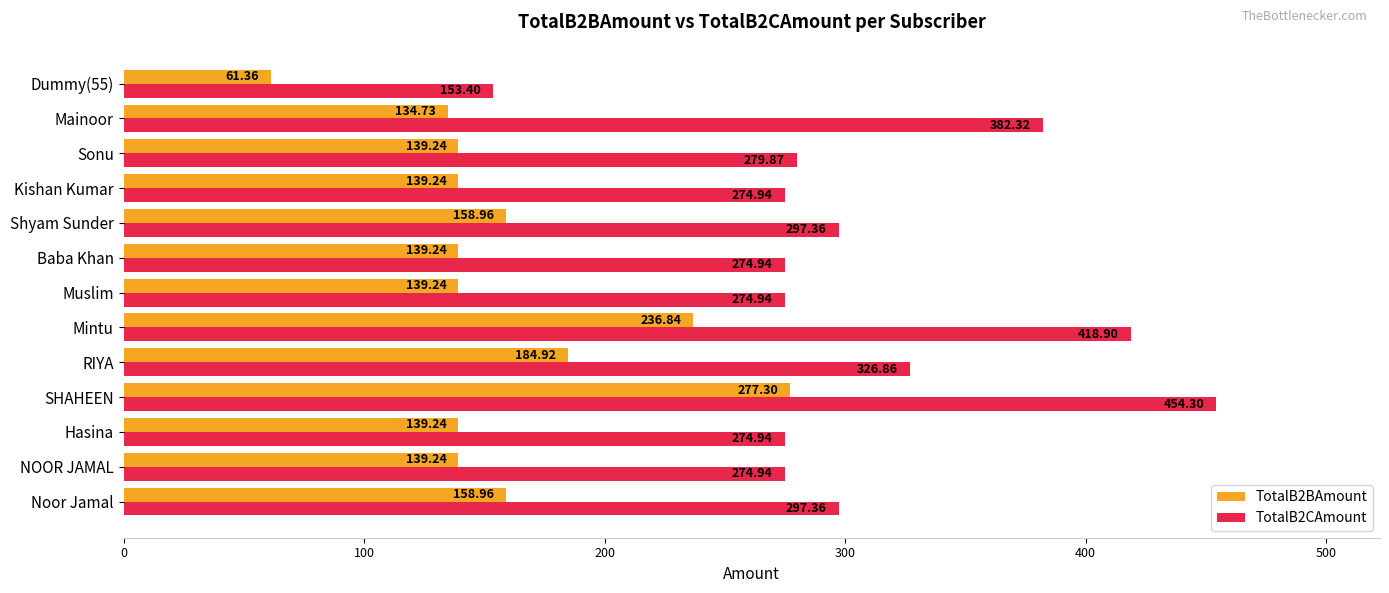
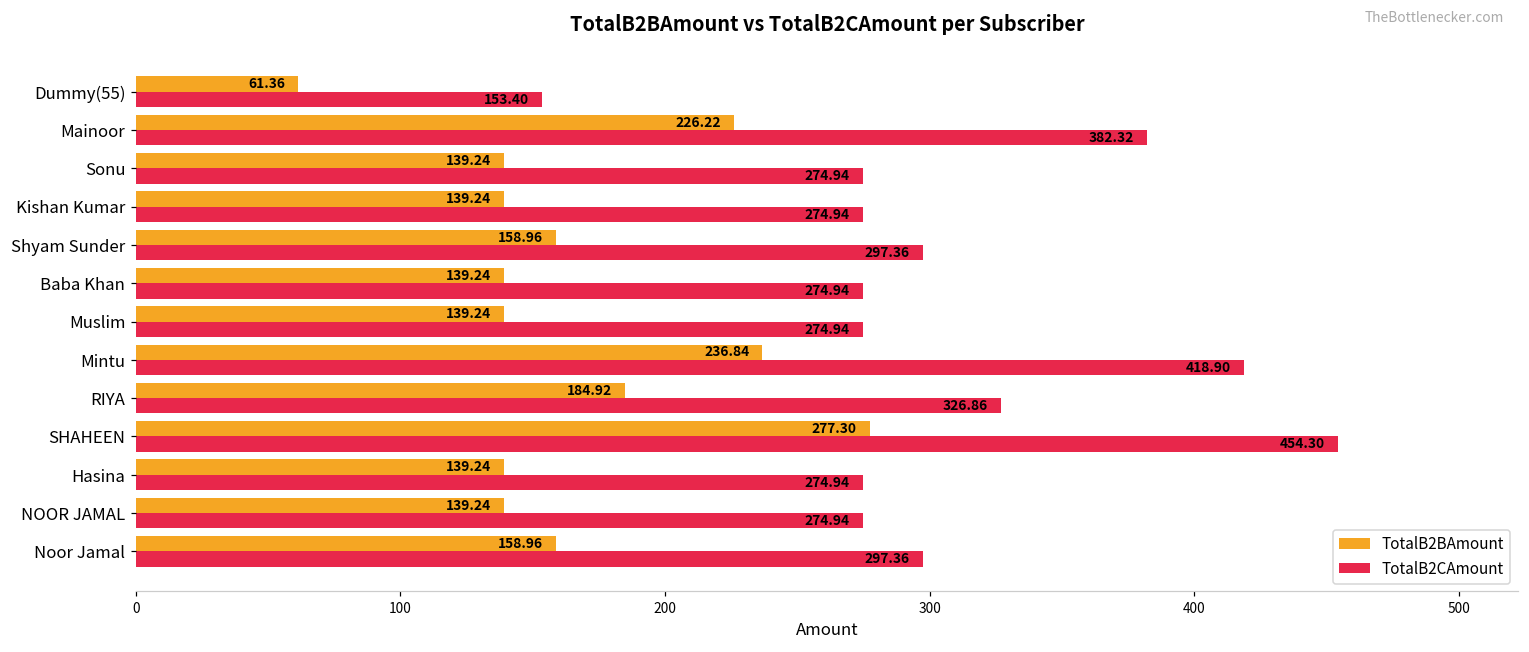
TotalB2BAmount, Mainoor: 134.73 -> 226.22
TotalB2CAmount, Sonu: 279.87 -> 274.94
